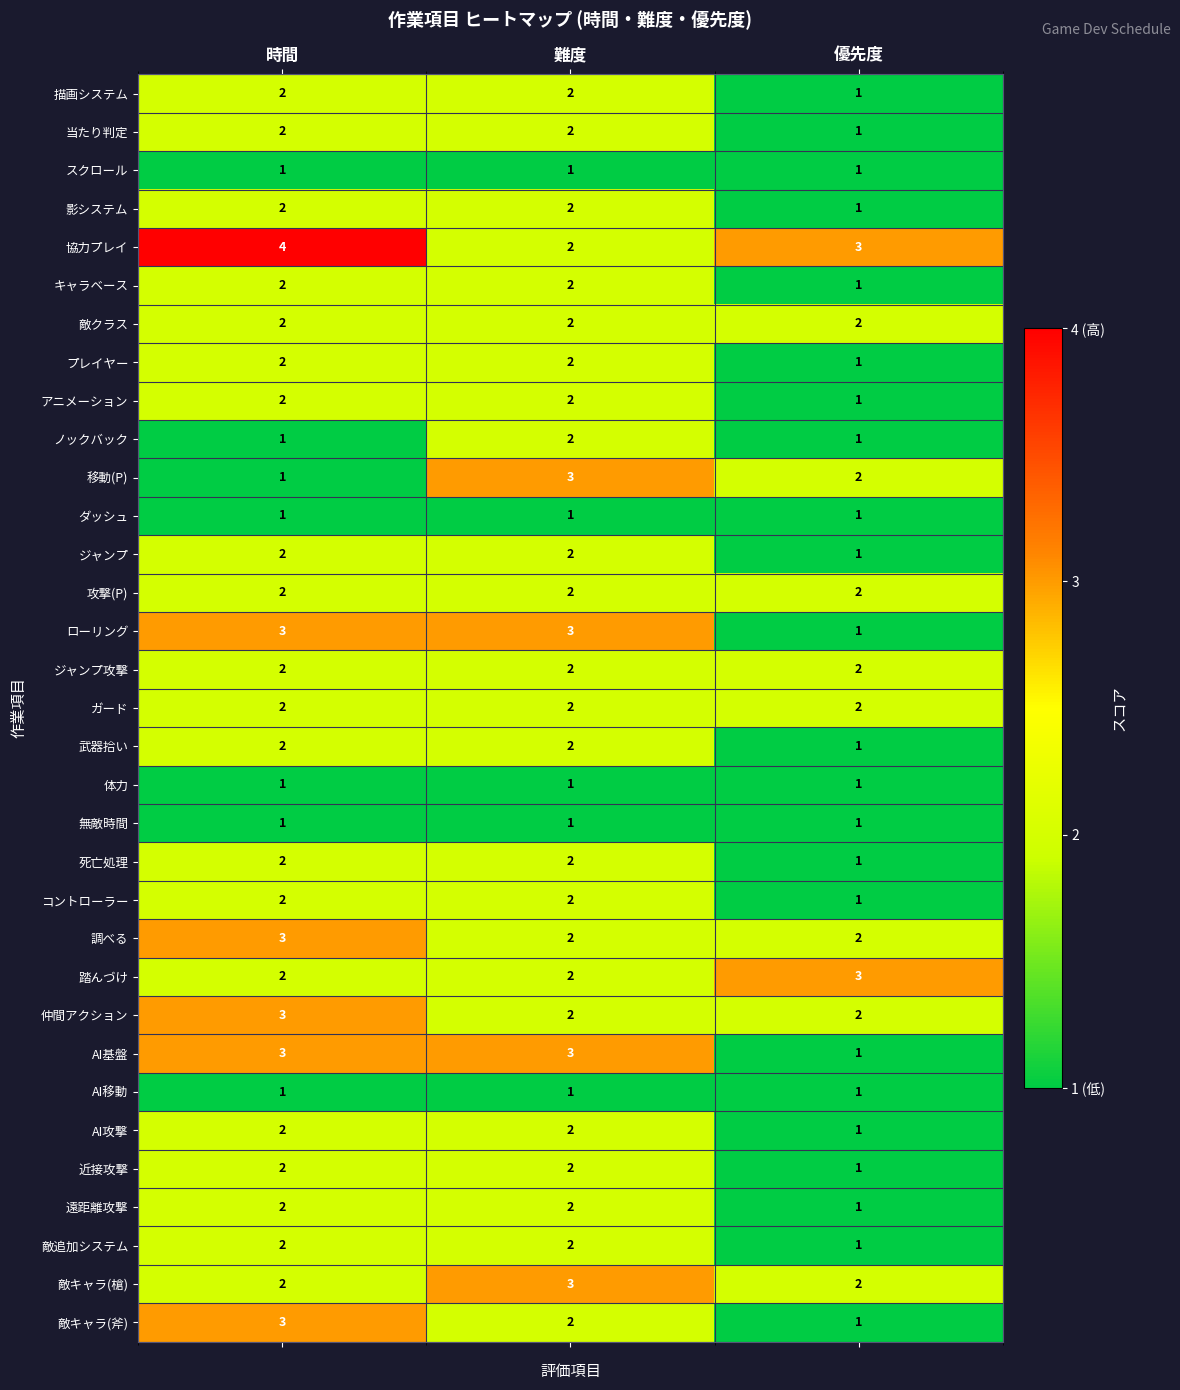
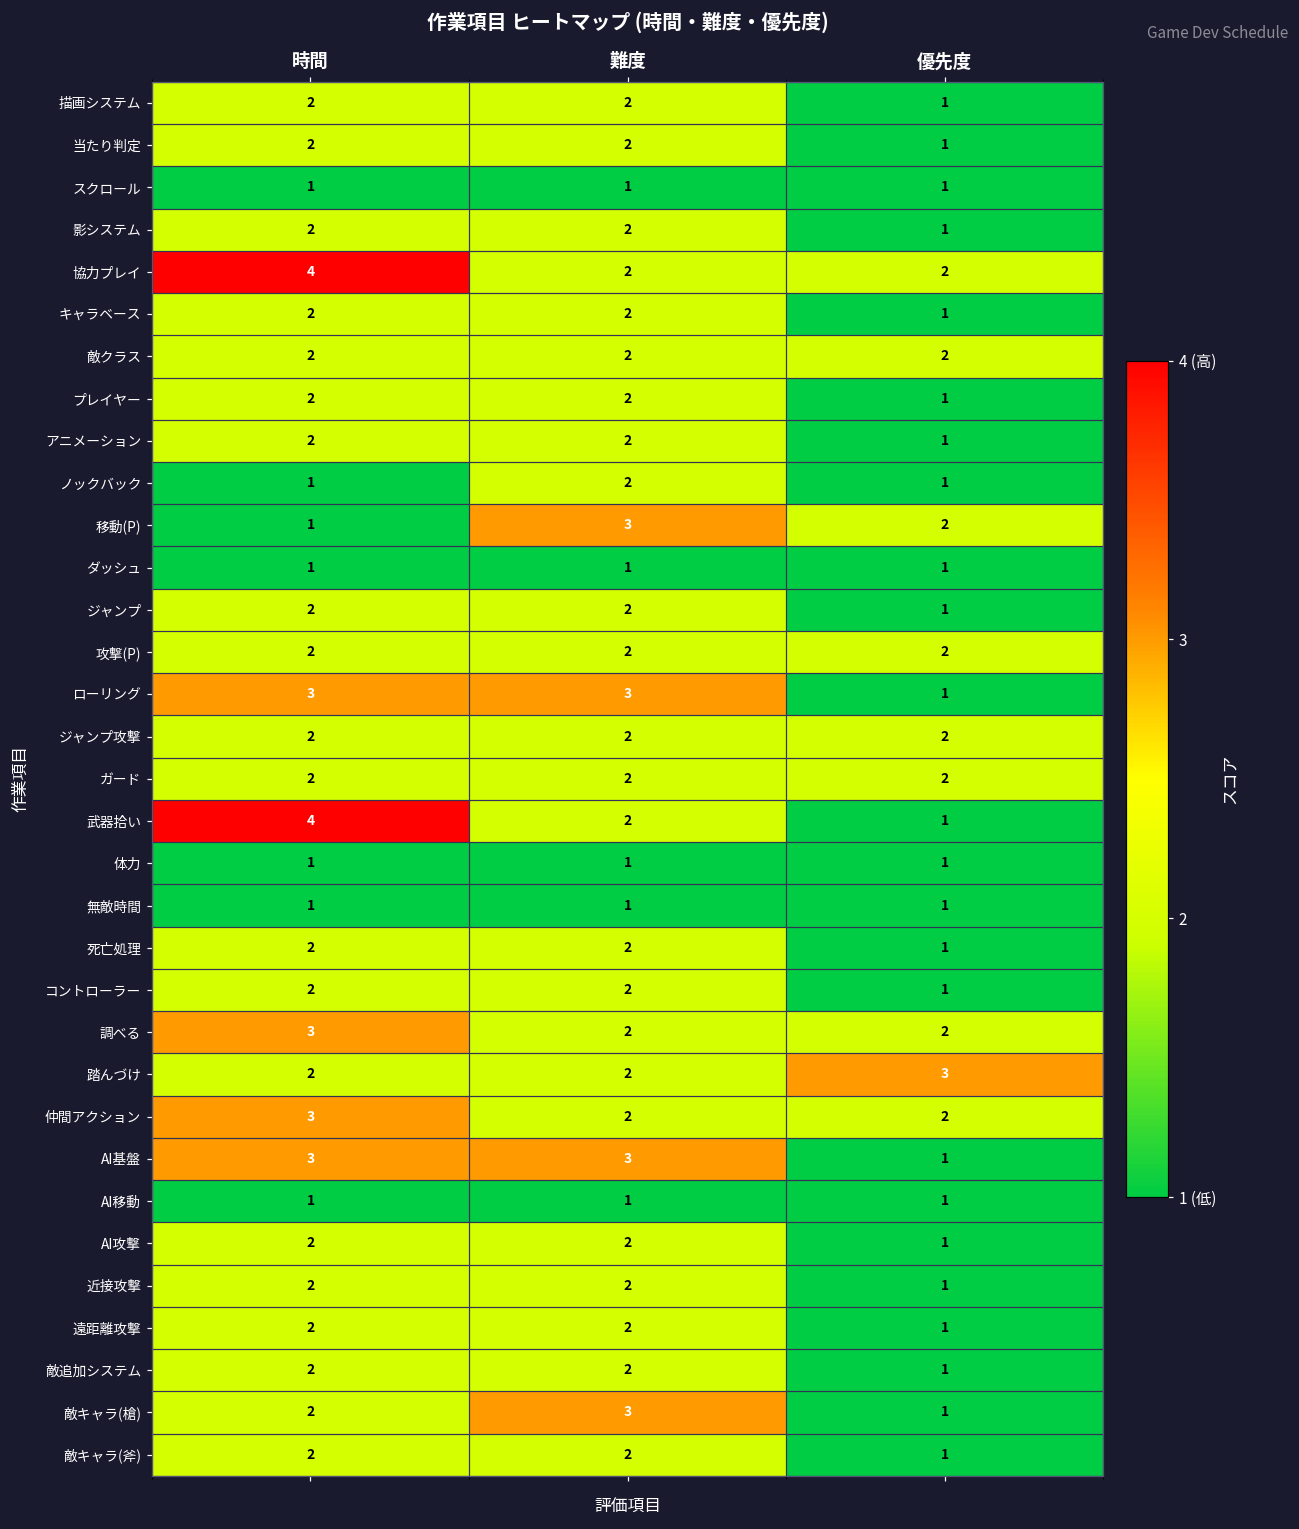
協力プレイ, 優先度: 3 -> 2
武器拾い, 時間: 2 -> 4
敵キャラ(槍), 優先度: 2 -> 1
敵キャラ(斧), 時間: 3 -> 2
